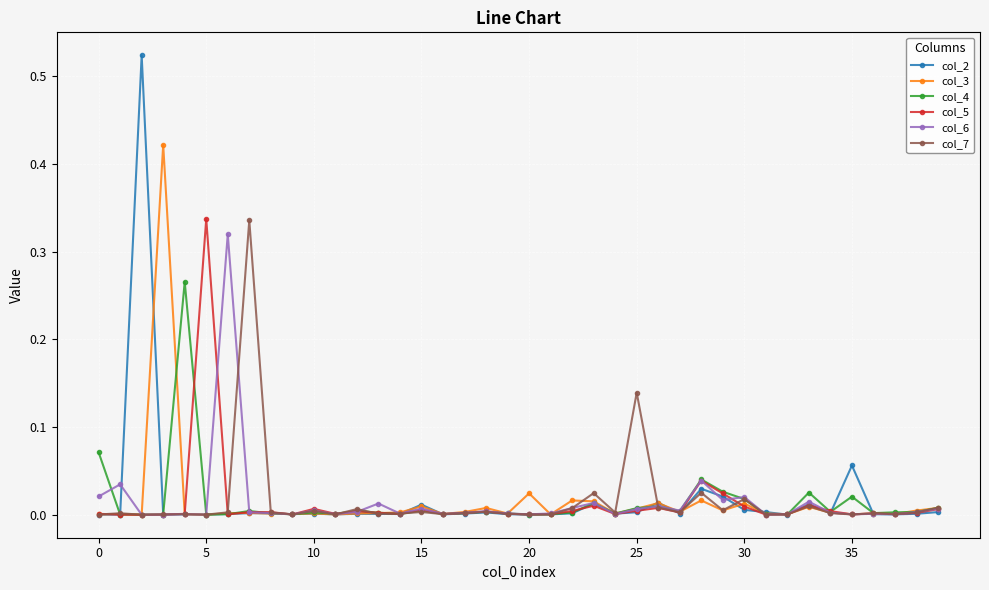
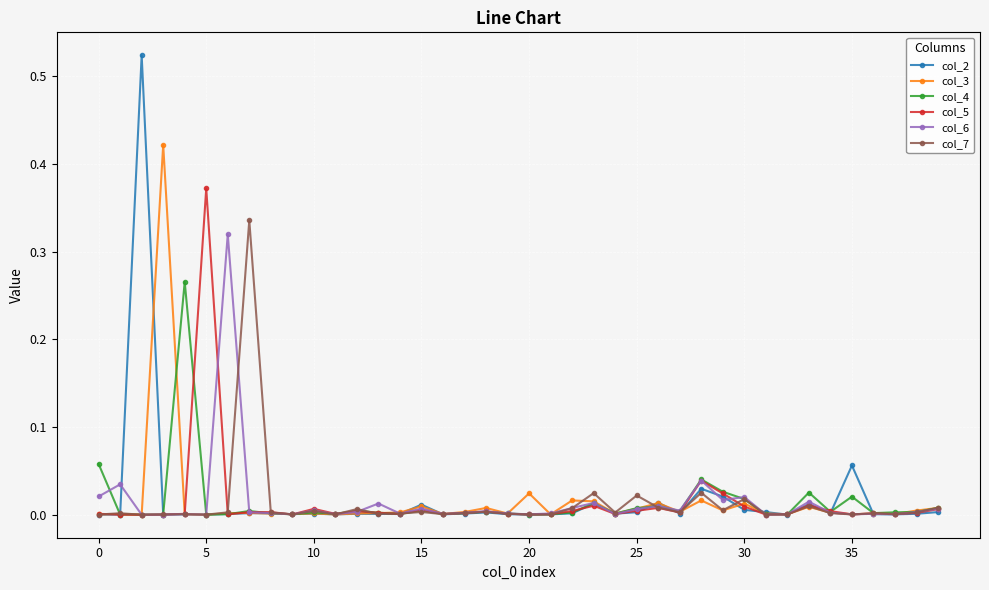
col_4, 0: 0.07 -> 0.06
col_5, 5: 0.34 -> 0.37
col_7, 25: 0.14 -> 0.02
